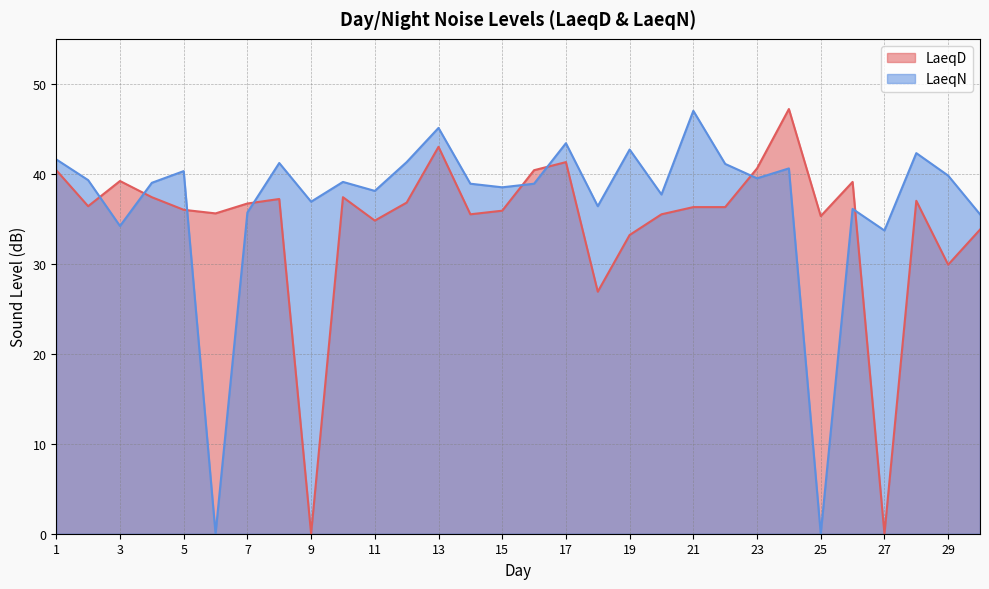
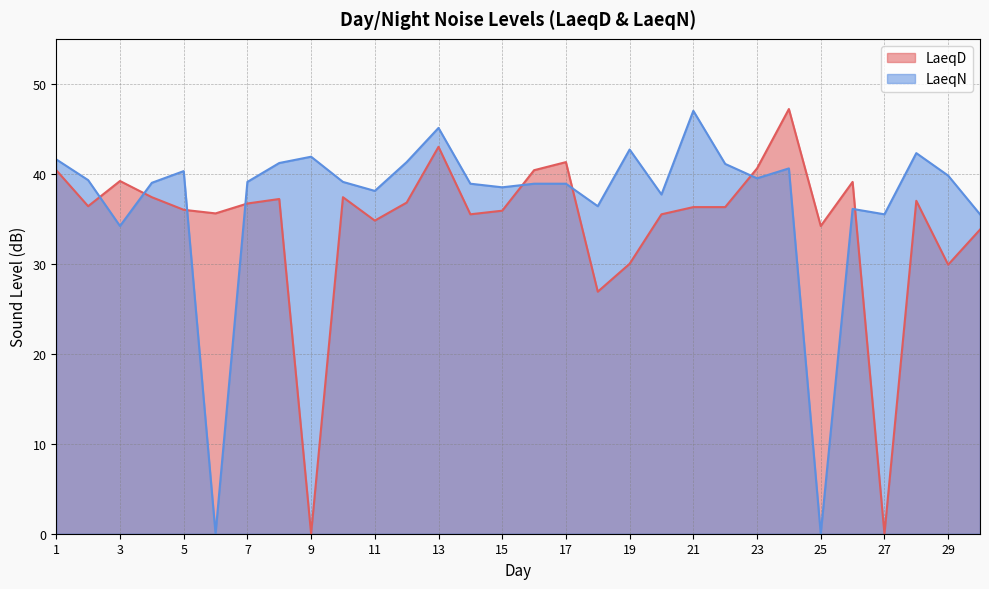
LaeqN, 7: 36 -> 39
LaeqN, 9: 37 -> 42
LaeqN, 17: 43 -> 39
LaeqD, 19: 33 -> 30
LaeqD, 25: 35 -> 34
LaeqN, 27: 34 -> 36
